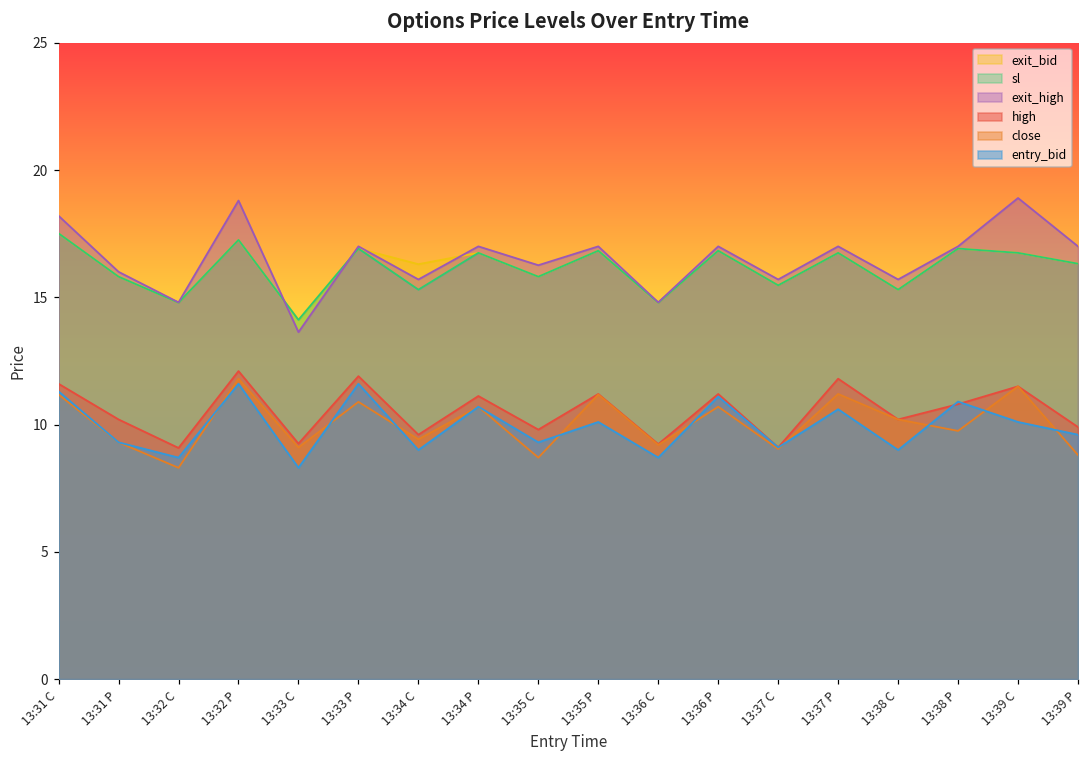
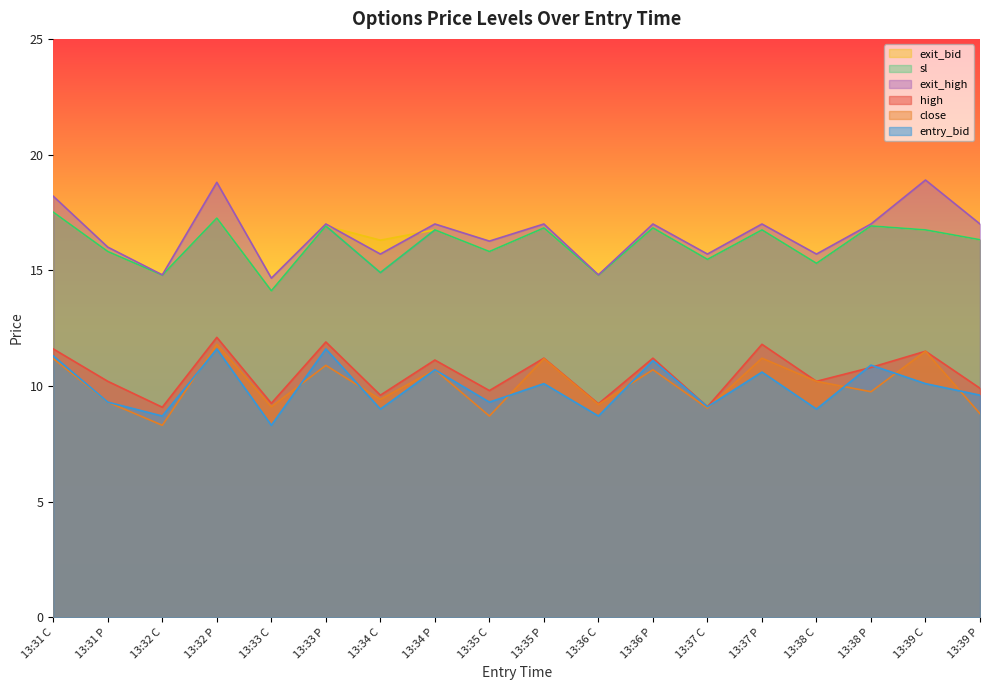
exit_high, 13:33 C: 13.6 -> 14.7
sl, 13:34 C: 15.3 -> 14.9
